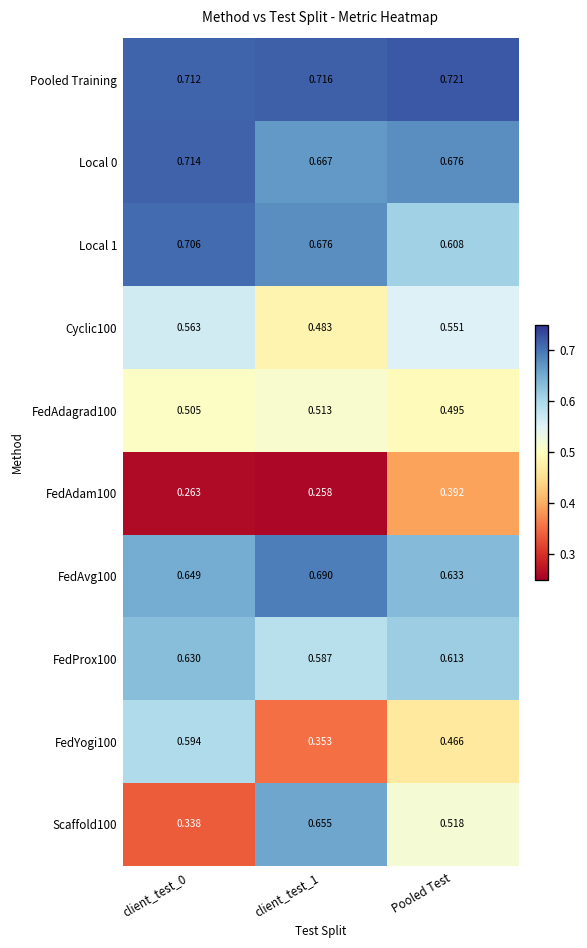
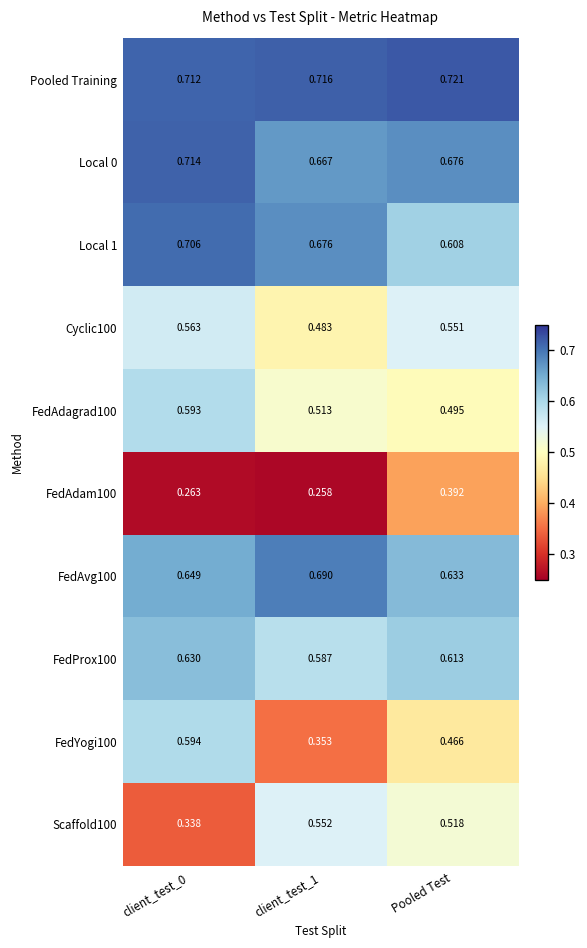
FedAdagrad100, client_test_0: 0.505 -> 0.593
Scaffold100, client_test_1: 0.655 -> 0.552
